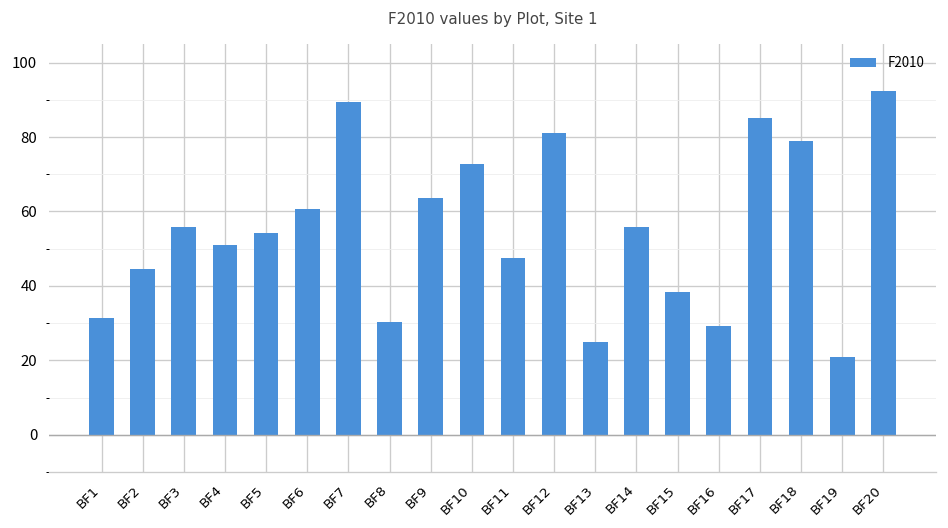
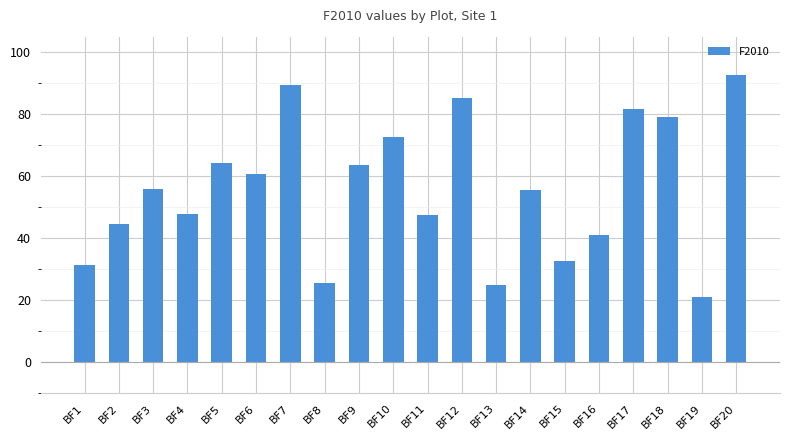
BF4: 51 -> 48
BF5: 54 -> 64
BF8: 30 -> 26
BF12: 81 -> 85
BF15: 38 -> 33
BF16: 29 -> 41
BF17: 85 -> 82
